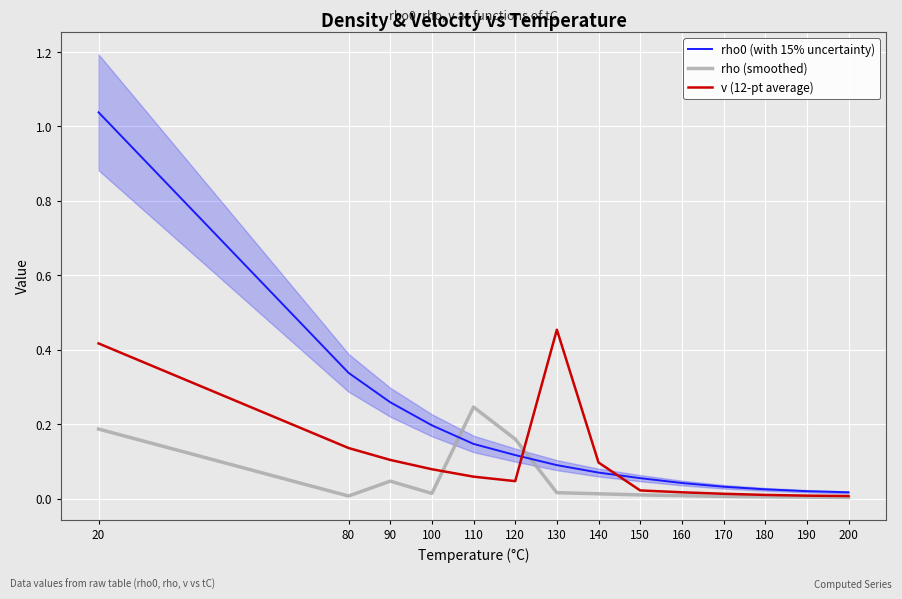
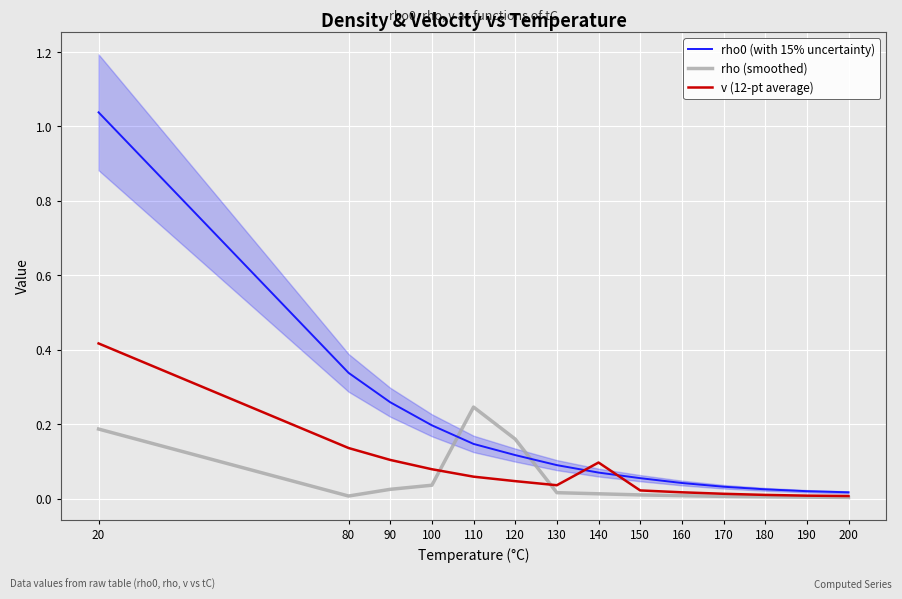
rho (smoothed), 90: 0.05 -> 0.03
rho (smoothed), 100: 0.01 -> 0.04
v (12-pt average), 130: 0.45 -> 0.04
